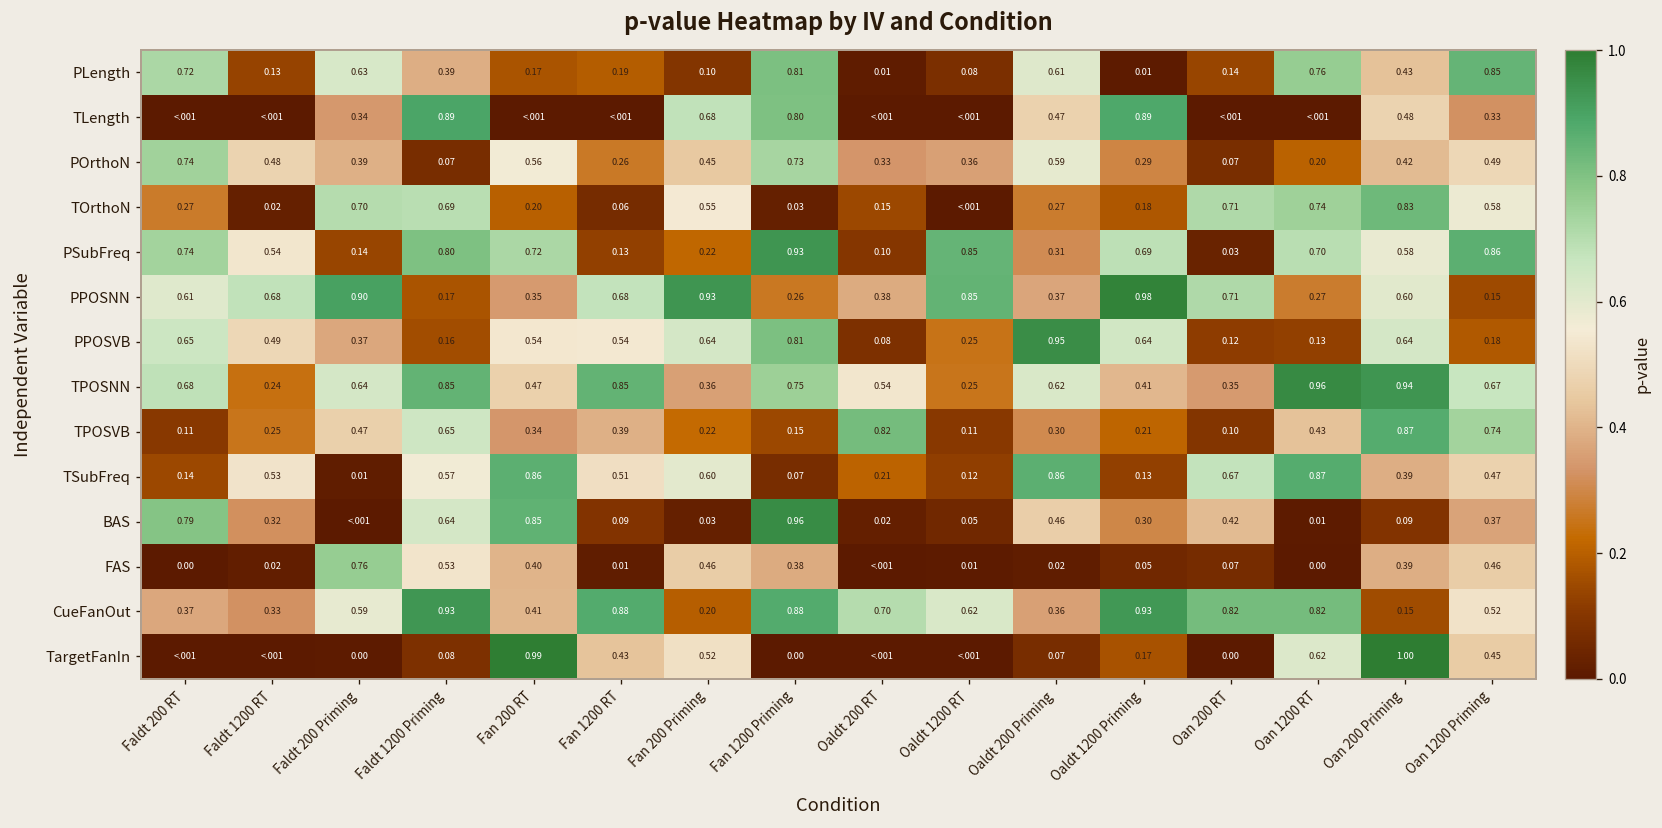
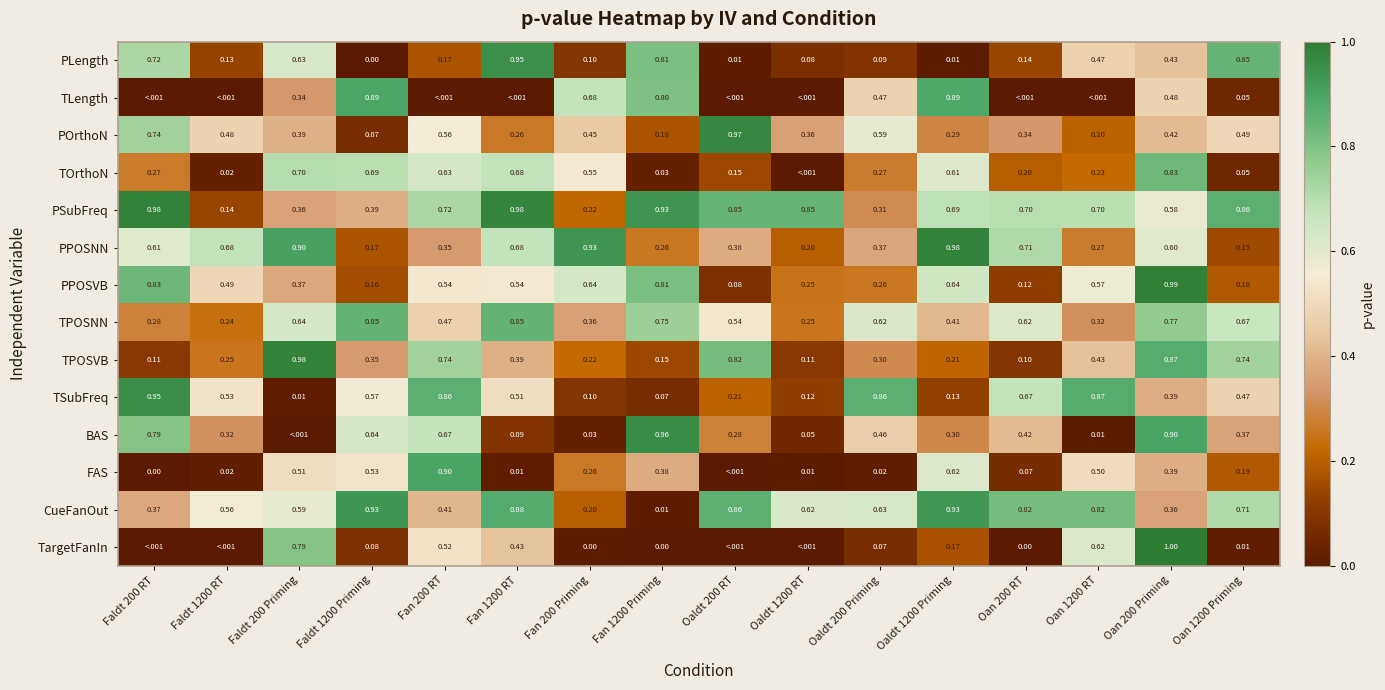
PLength, Faldt 1200 Priming: 0.39 -> 0.00
PLength, Fan 1200 RT: 0.19 -> 0.95
PLength, Oaldt 200 Priming: 0.61 -> 0.09
PLength, Oan 1200 RT: 0.76 -> 0.47
TLength, Oan 1200 Priming: 0.33 -> 0.05
POrthoN, Fan 1200 Priming: 0.73 -> 0.18
POrthoN, Oaldt 200 RT: 0.33 -> 0.97
POrthoN, Oan 200 RT: 0.07 -> 0.34
TOrthoN, Fan 200 RT: 0.20 -> 0.63
TOrthoN, Fan 1200 RT: 0.06 -> 0.68
TOrthoN, Oaldt 1200 Priming: 0.18 -> 0.61
TOrthoN, Oan 200 RT: 0.71 -> 0.20
TOrthoN, Oan 1200 RT: 0.74 -> 0.23
TOrthoN, Oan 1200 Priming: 0.58 -> 0.05
PSubFreq, Faldt 200 RT: 0.74 -> 0.98
PSubFreq, Faldt 1200 RT: 0.54 -> 0.14
PSubFreq, Faldt 200 Priming: 0.14 -> 0.36
PSubFreq, Faldt 1200 Priming: 0.80 -> 0.39
PSubFreq, Fan 1200 RT: 0.13 -> 0.98
PSubFreq, Oaldt 200 RT: 0.10 -> 0.85
PSubFreq, Oan 200 RT: 0.03 -> 0.70
PPOSNN, Oaldt 1200 RT: 0.85 -> 0.20
PPOSVB, Faldt 200 RT: 0.65 -> 0.83
PPOSVB, Oaldt 200 Priming: 0.95 -> 0.26
PPOSVB, Oan 1200 RT: 0.13 -> 0.57
PPOSVB, Oan 200 Priming: 0.64 -> 0.99
TPOSNN, Faldt 200 RT: 0.68 -> 0.28
TPOSNN, Oan 200 RT: 0.35 -> 0.62
TPOSNN, Oan 1200 RT: 0.96 -> 0.32
TPOSNN, Oan 200 Priming: 0.94 -> 0.77
TPOSVB, Faldt 200 Priming: 0.47 -> 0.98
TPOSVB, Faldt 1200 Priming: 0.65 -> 0.35
TPOSVB, Fan 200 RT: 0.34 -> 0.74
TSubFreq, Faldt 200 RT: 0.14 -> 0.95
TSubFreq, Fan 200 Priming: 0.60 -> 0.10
BAS, Fan 200 RT: 0.85 -> 0.67
BAS, Oaldt 200 RT: 0.02 -> 0.28
BAS, Oan 200 Priming: 0.09 -> 0.90
FAS, Faldt 200 Priming: 0.76 -> 0.51
FAS, Fan 200 RT: 0.40 -> 0.90
FAS, Fan 200 Priming: 0.46 -> 0.26
FAS, Oaldt 1200 Priming: 0.05 -> 0.62
FAS, Oan 1200 RT: 0.00 -> 0.50
FAS, Oan 1200 Priming: 0.46 -> 0.19
CueFanOut, Faldt 1200 RT: 0.33 -> 0.56
CueFanOut, Fan 1200 Priming: 0.88 -> 0.01
CueFanOut, Oaldt 200 RT: 0.70 -> 0.86
CueFanOut, Oaldt 200 Priming: 0.36 -> 0.63
CueFanOut, Oan 200 Priming: 0.15 -> 0.36
CueFanOut, Oan 1200 Priming: 0.52 -> 0.71
TargetFanIn, Faldt 200 Priming: 0.00 -> 0.79
TargetFanIn, Fan 200 RT: 0.99 -> 0.52
TargetFanIn, Fan 200 Priming: 0.52 -> 0.00
TargetFanIn, Oan 1200 Priming: 0.45 -> 0.01
